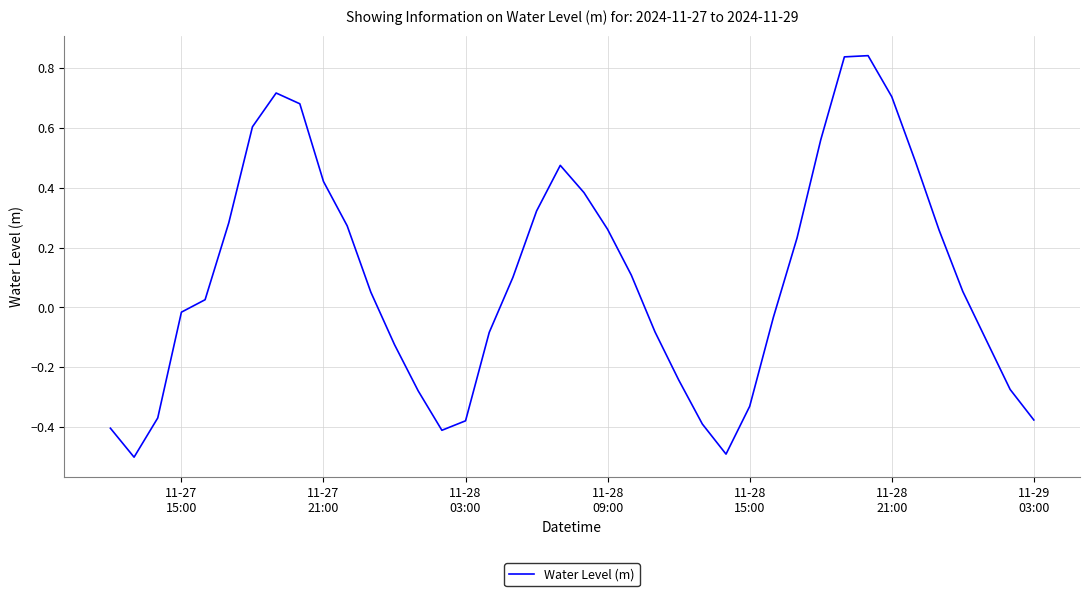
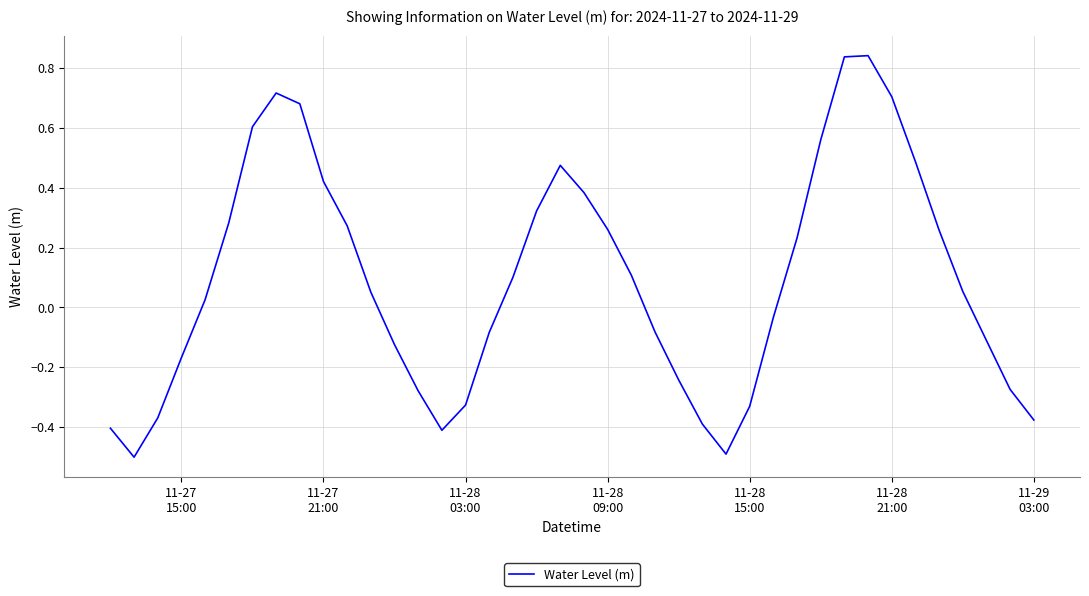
11-27 15:00: -0.02 -> -0.17
11-28 03:00: -0.38 -> -0.33
